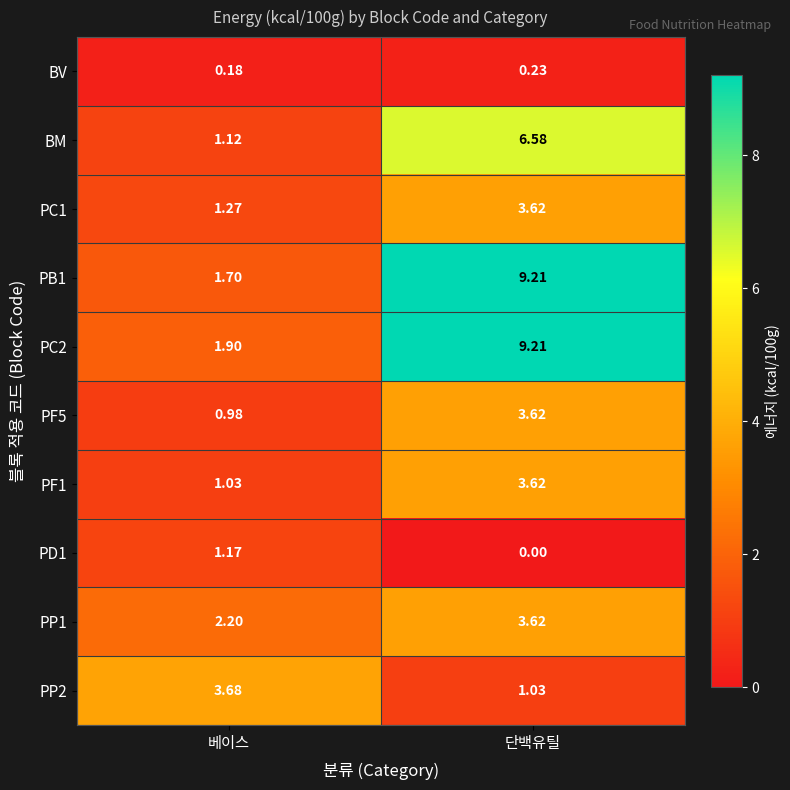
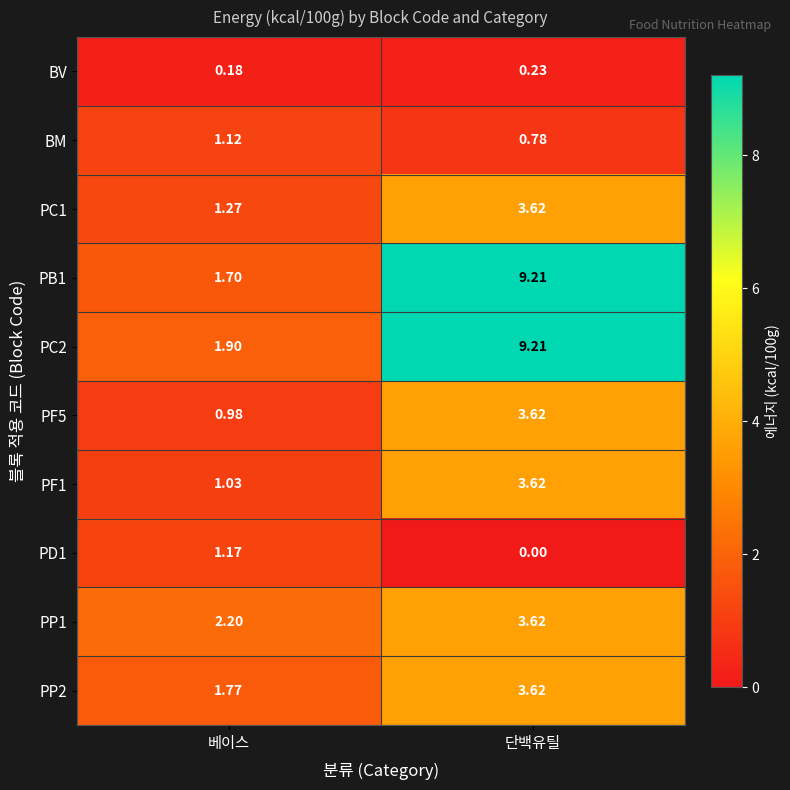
BM, 단백유틸: 6.58 -> 0.78
PP2, 베이스: 3.68 -> 1.77
PP2, 단백유틸: 1.03 -> 3.62
